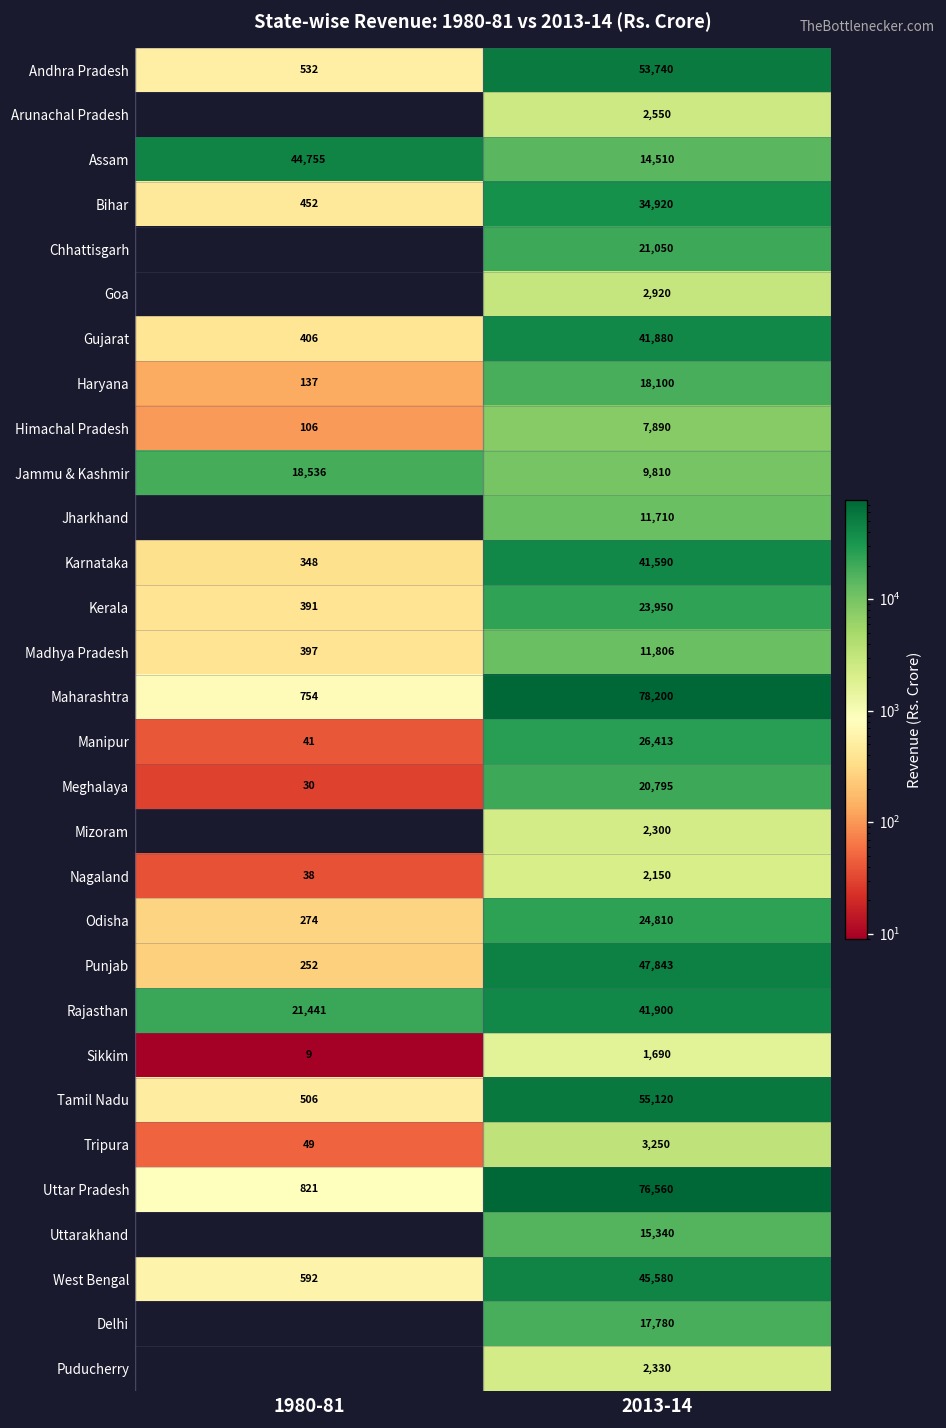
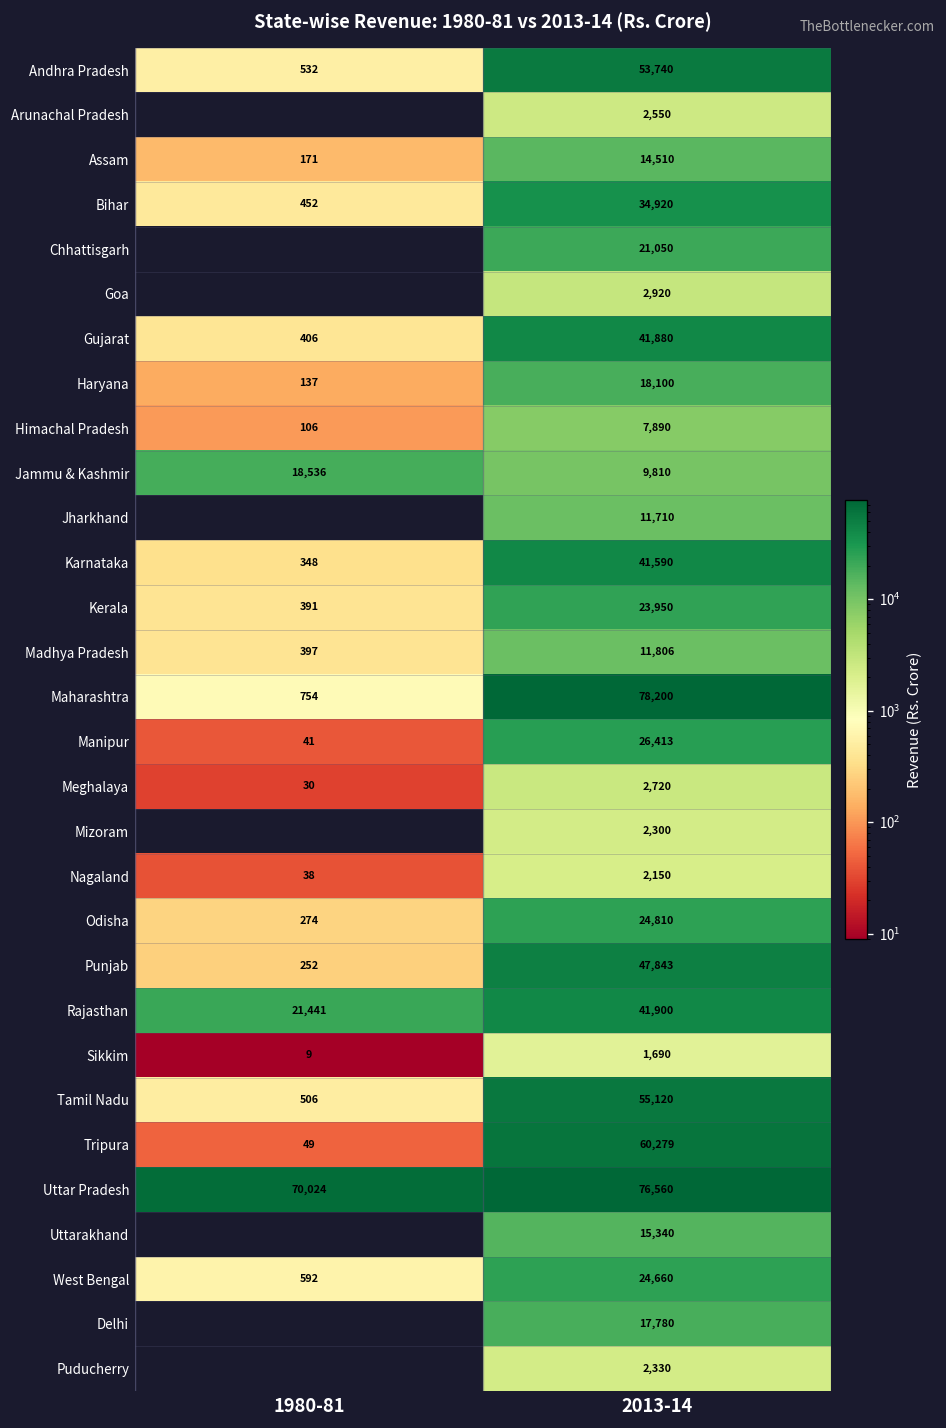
Assam, 1980-81: 44,755 -> 171
Meghalaya, 2013-14: 20,795 -> 2,720
Tripura, 2013-14: 3,250 -> 60,279
Uttar Pradesh, 1980-81: 821 -> 70,024
West Bengal, 2013-14: 45,580 -> 24,660
